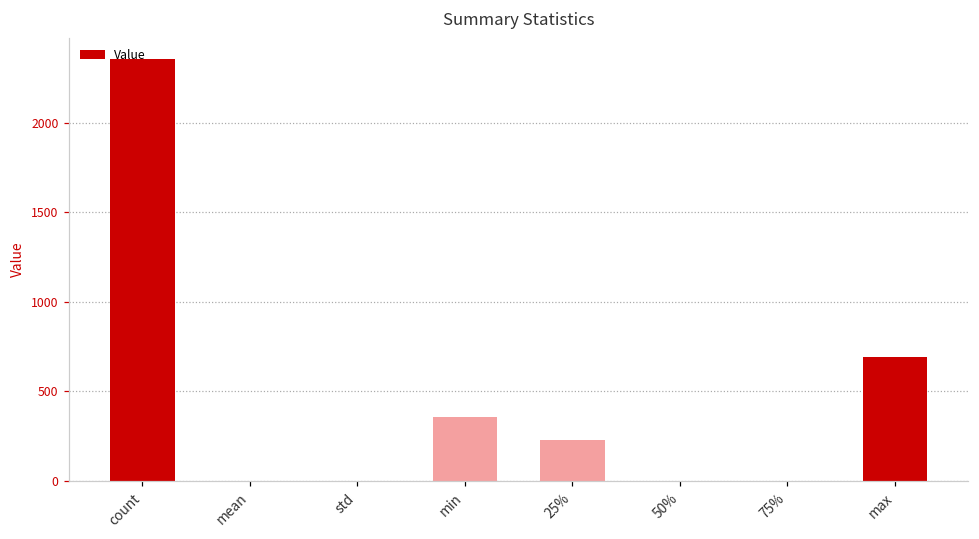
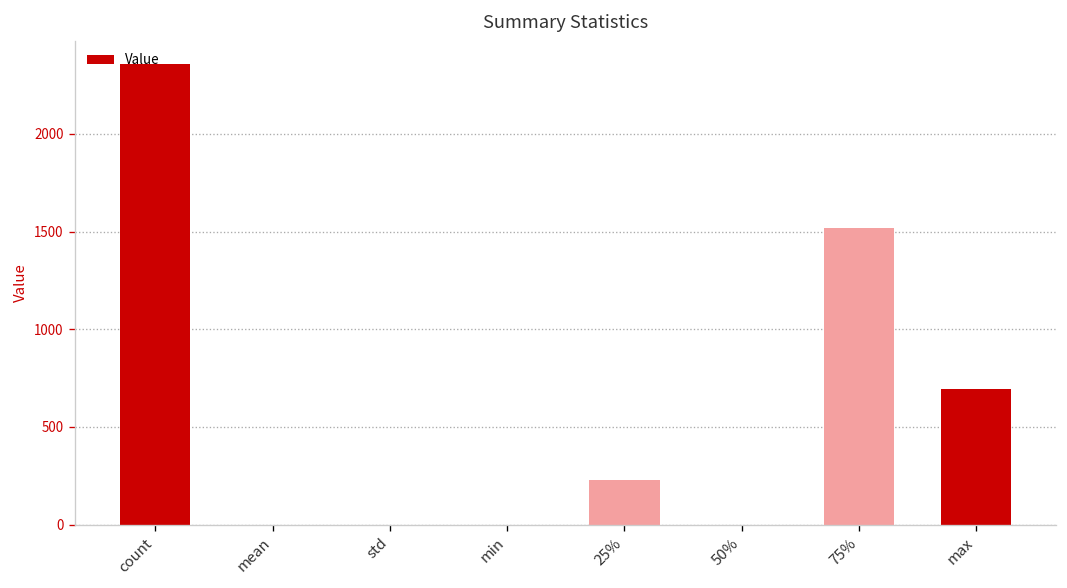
min: 360 -> 0
75%: 0 -> 1520
